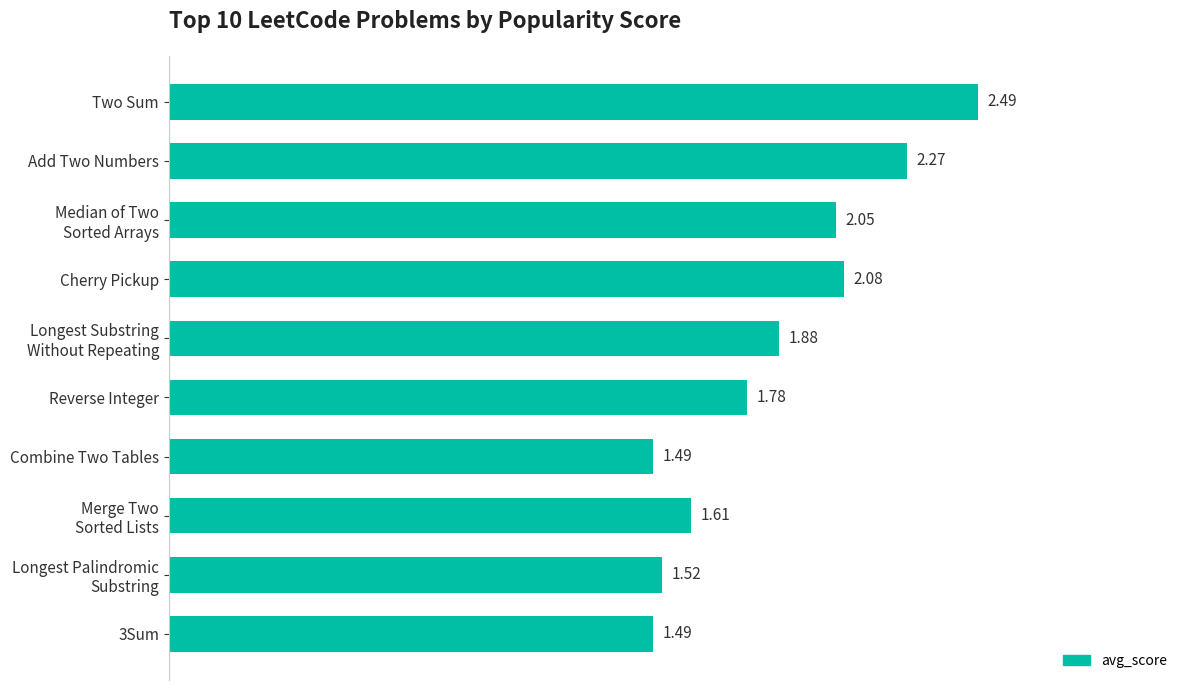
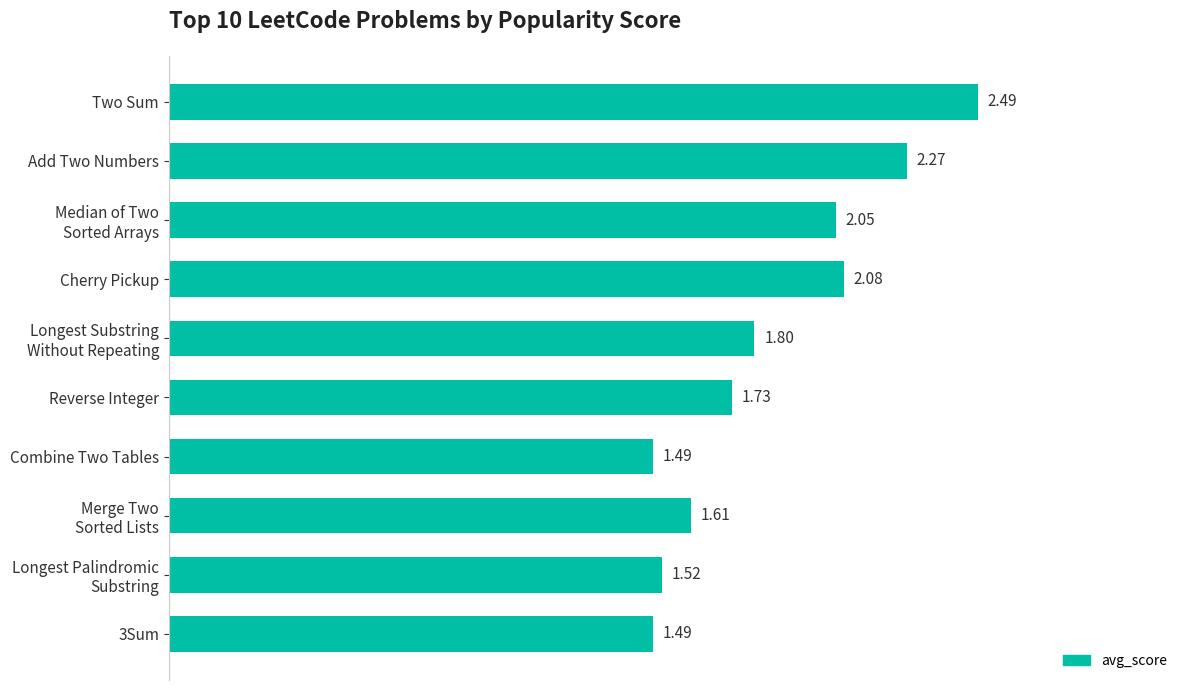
Longest Substring Without Repeating: 1.88 -> 1.80
Reverse Integer: 1.78 -> 1.73
